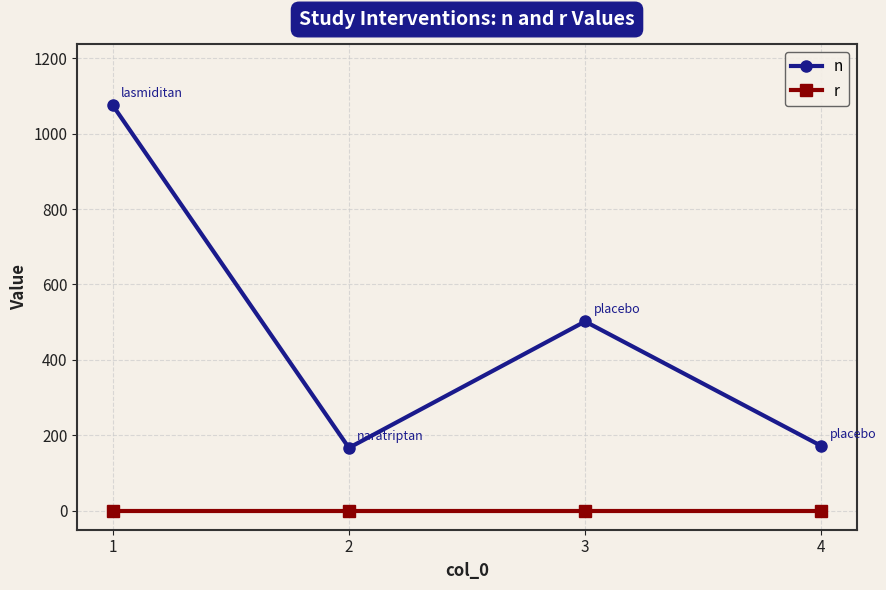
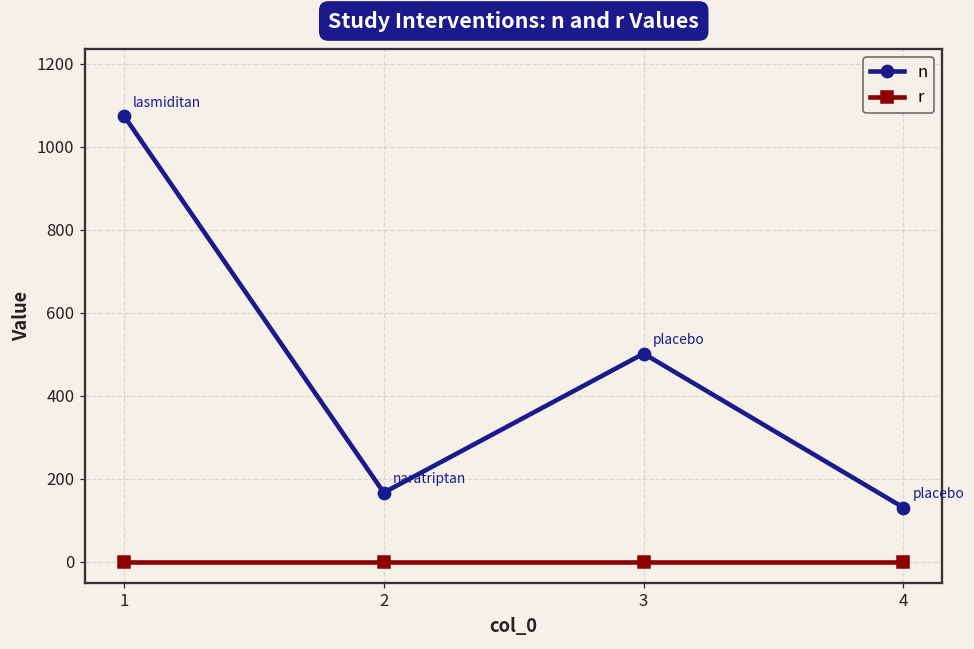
n, 4: 170 -> 130
